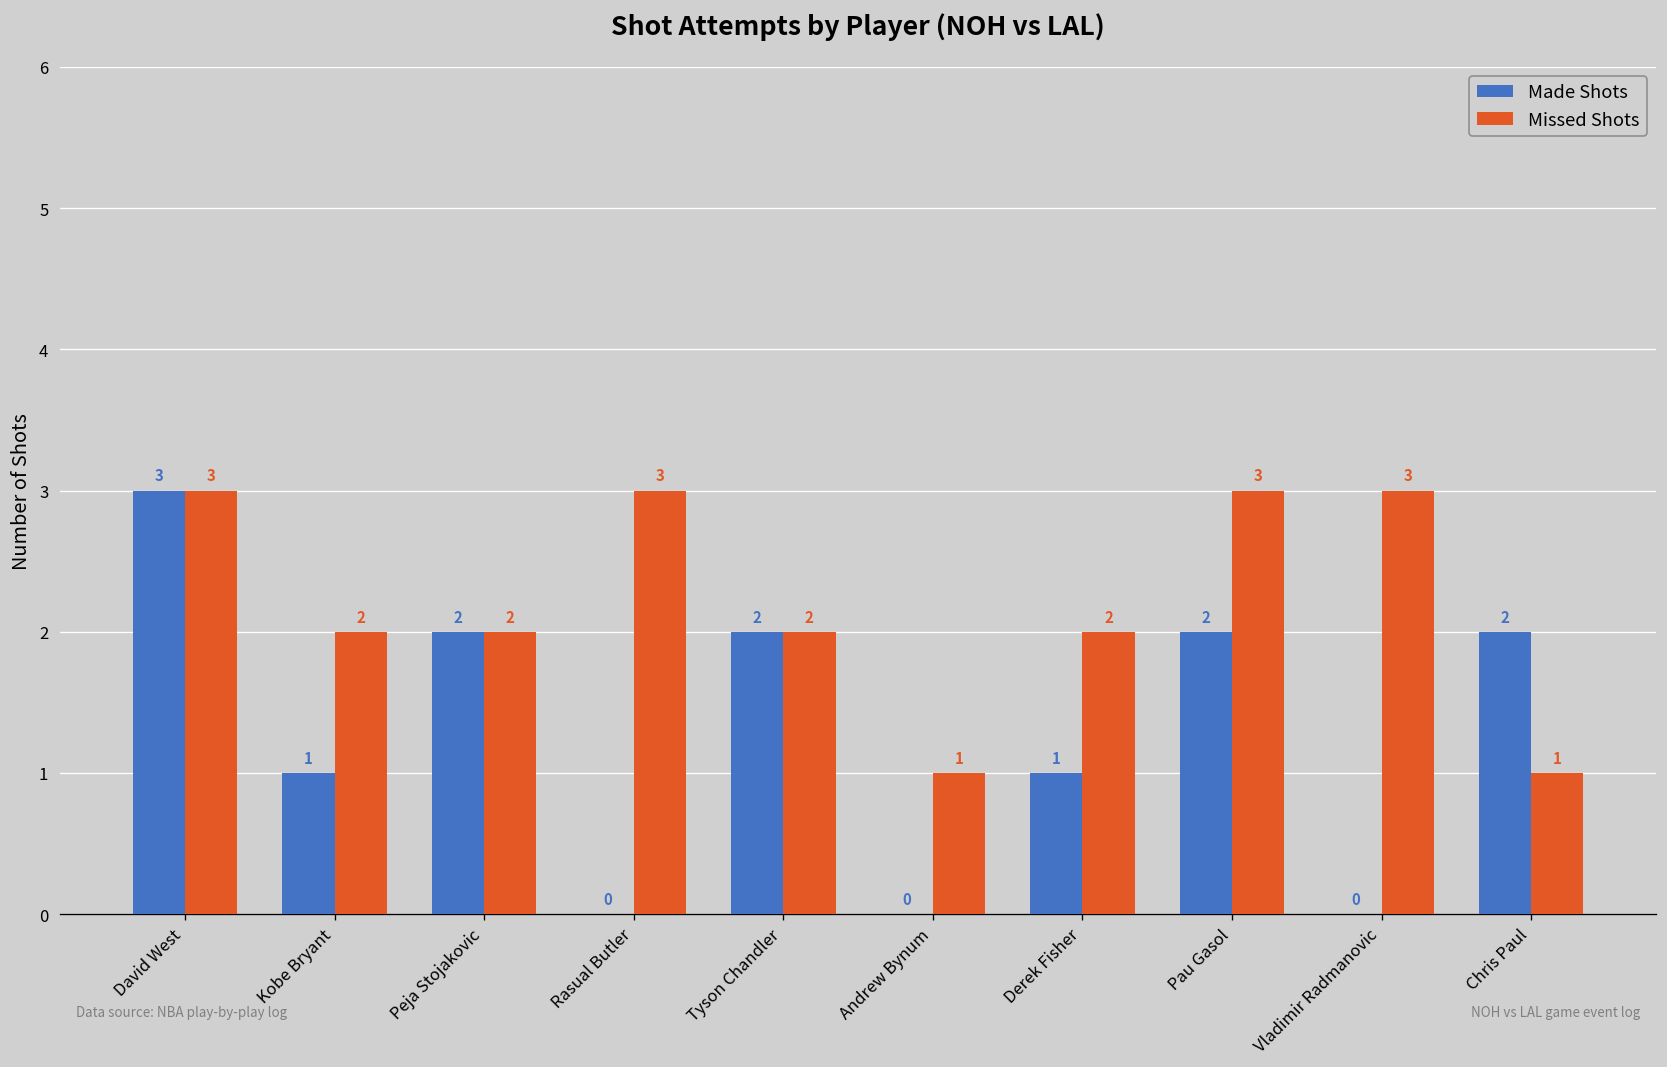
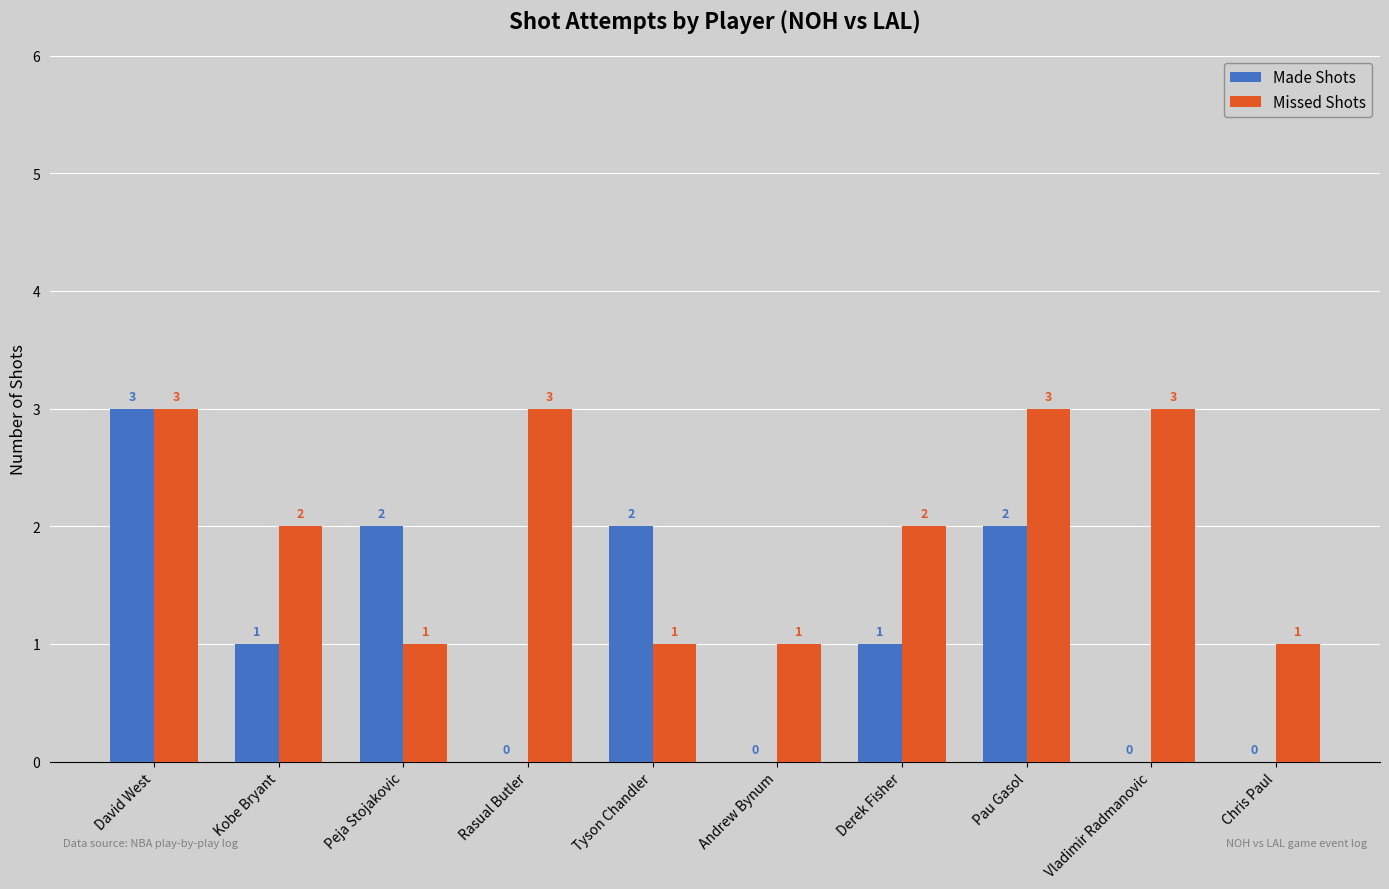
Missed Shots, Peja Stojakovic: 2 -> 1
Missed Shots, Tyson Chandler: 2 -> 1
Made Shots, Chris Paul: 2 -> 0
